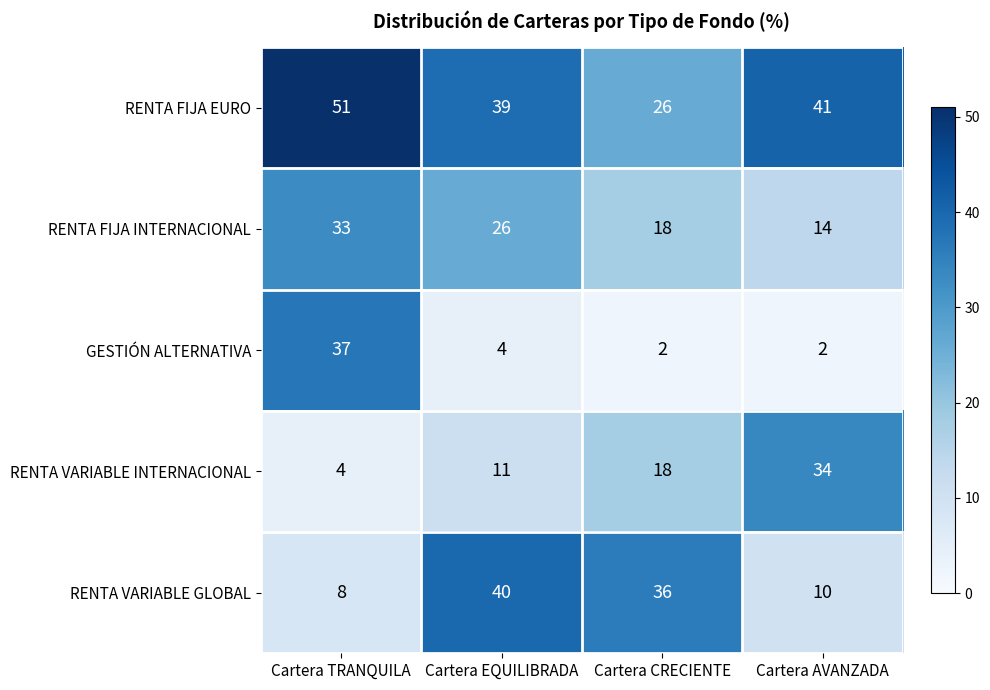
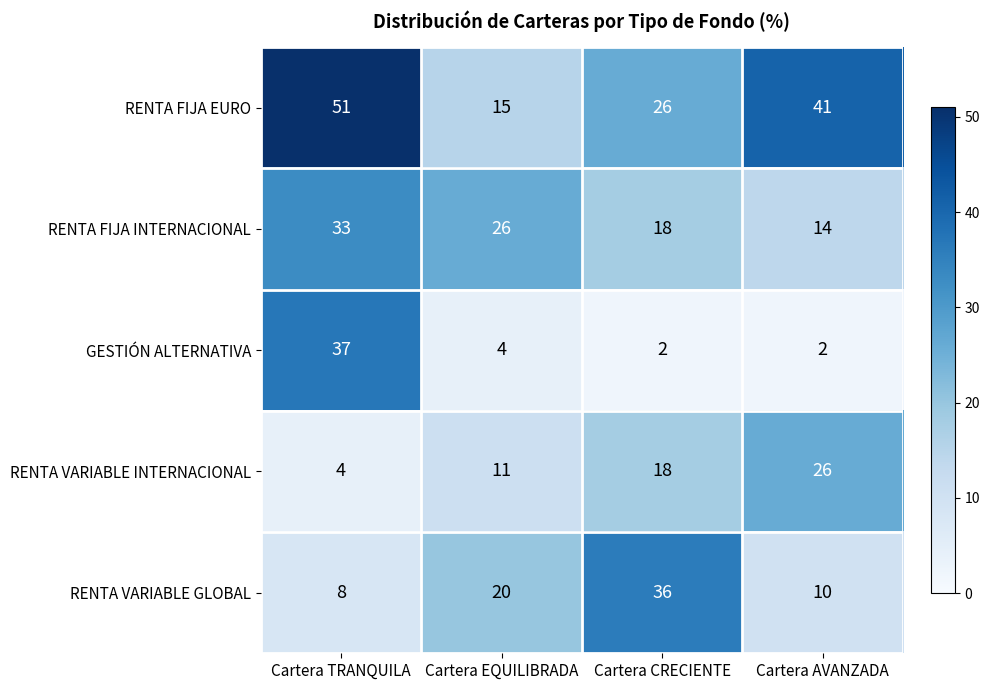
RENTA FIJA EURO, Cartera EQUILIBRADA: 39 -> 15
RENTA VARIABLE INTERNACIONAL, Cartera AVANZADA: 34 -> 26
RENTA VARIABLE GLOBAL, Cartera EQUILIBRADA: 40 -> 20
